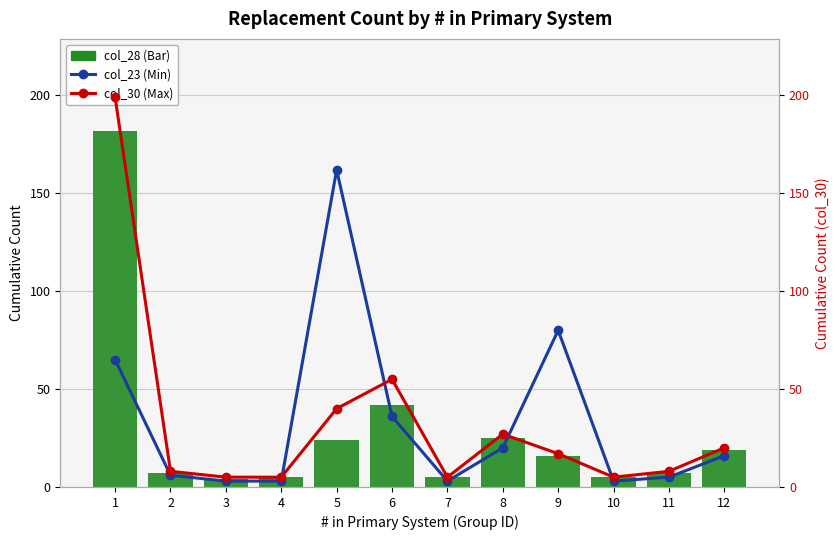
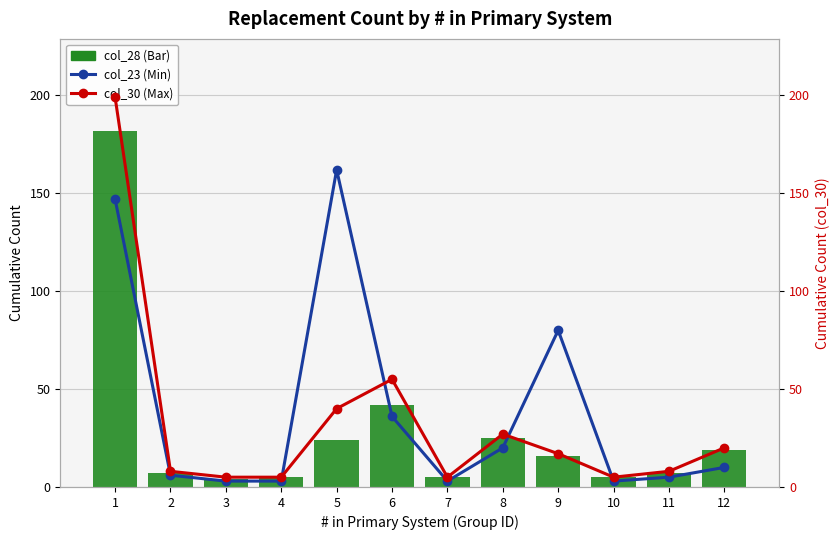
col_23 (Min), 1: 65 -> 147
col_23 (Min), 12: 16 -> 10
